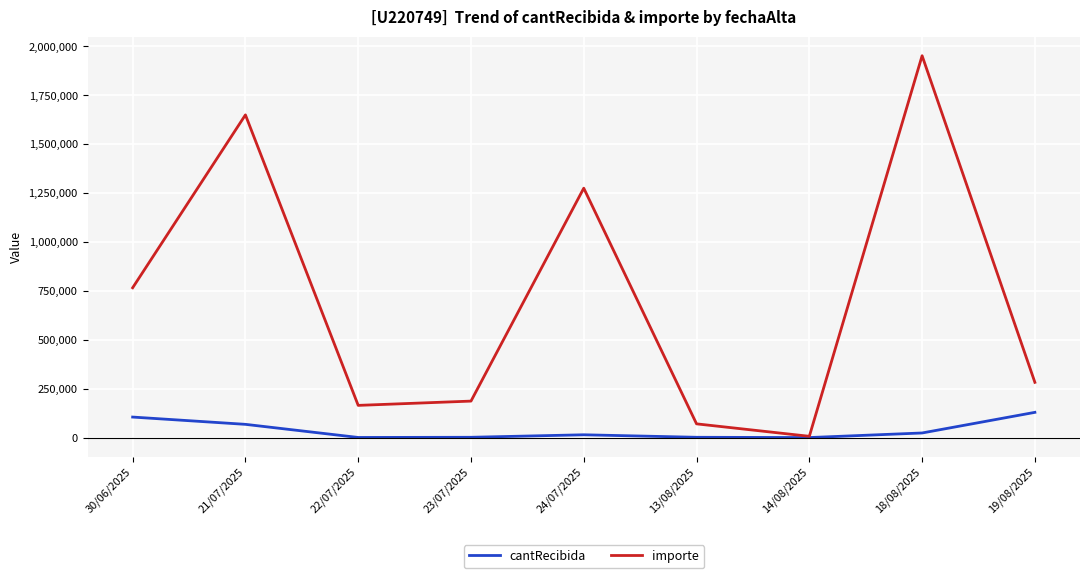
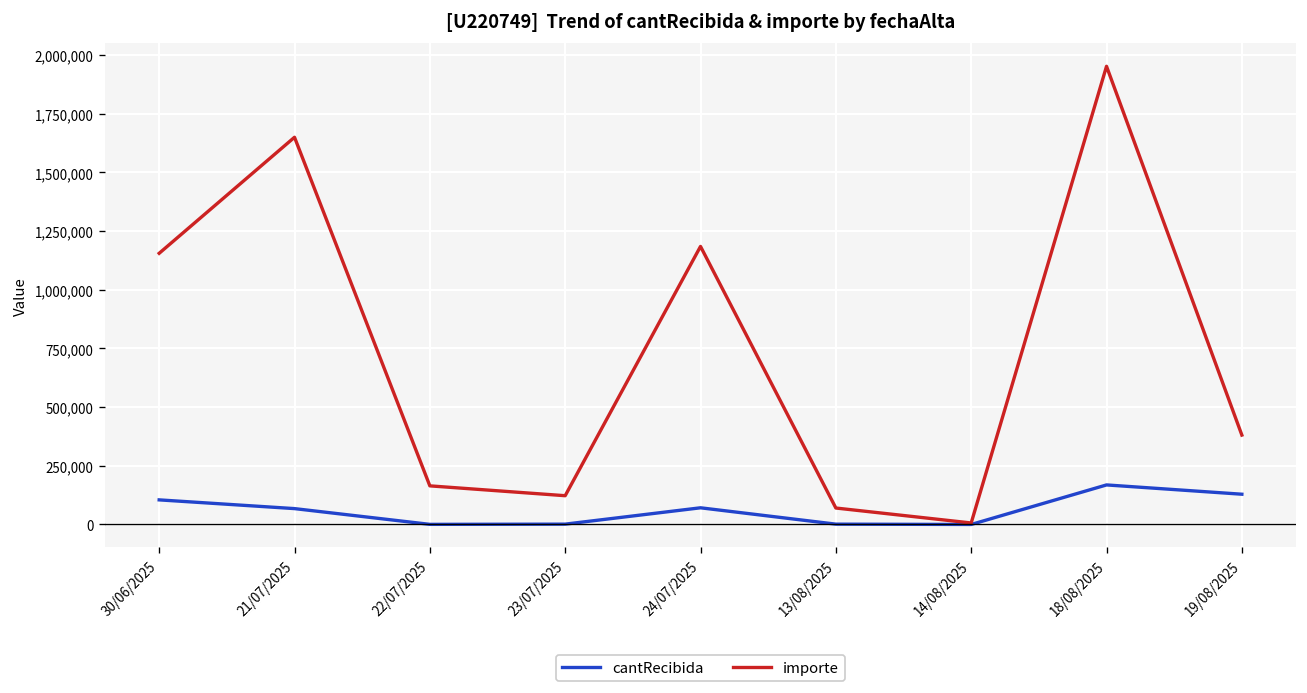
importe, 30/06/2025: 770,000 -> 1,160,000
importe, 23/07/2025: 190,000 -> 120,000
cantRecibida, 24/07/2025: 10,000 -> 70,000
importe, 24/07/2025: 1,280,000 -> 1,180,000
cantRecibida, 18/08/2025: 20,000 -> 170,000
importe, 19/08/2025: 280,000 -> 380,000
